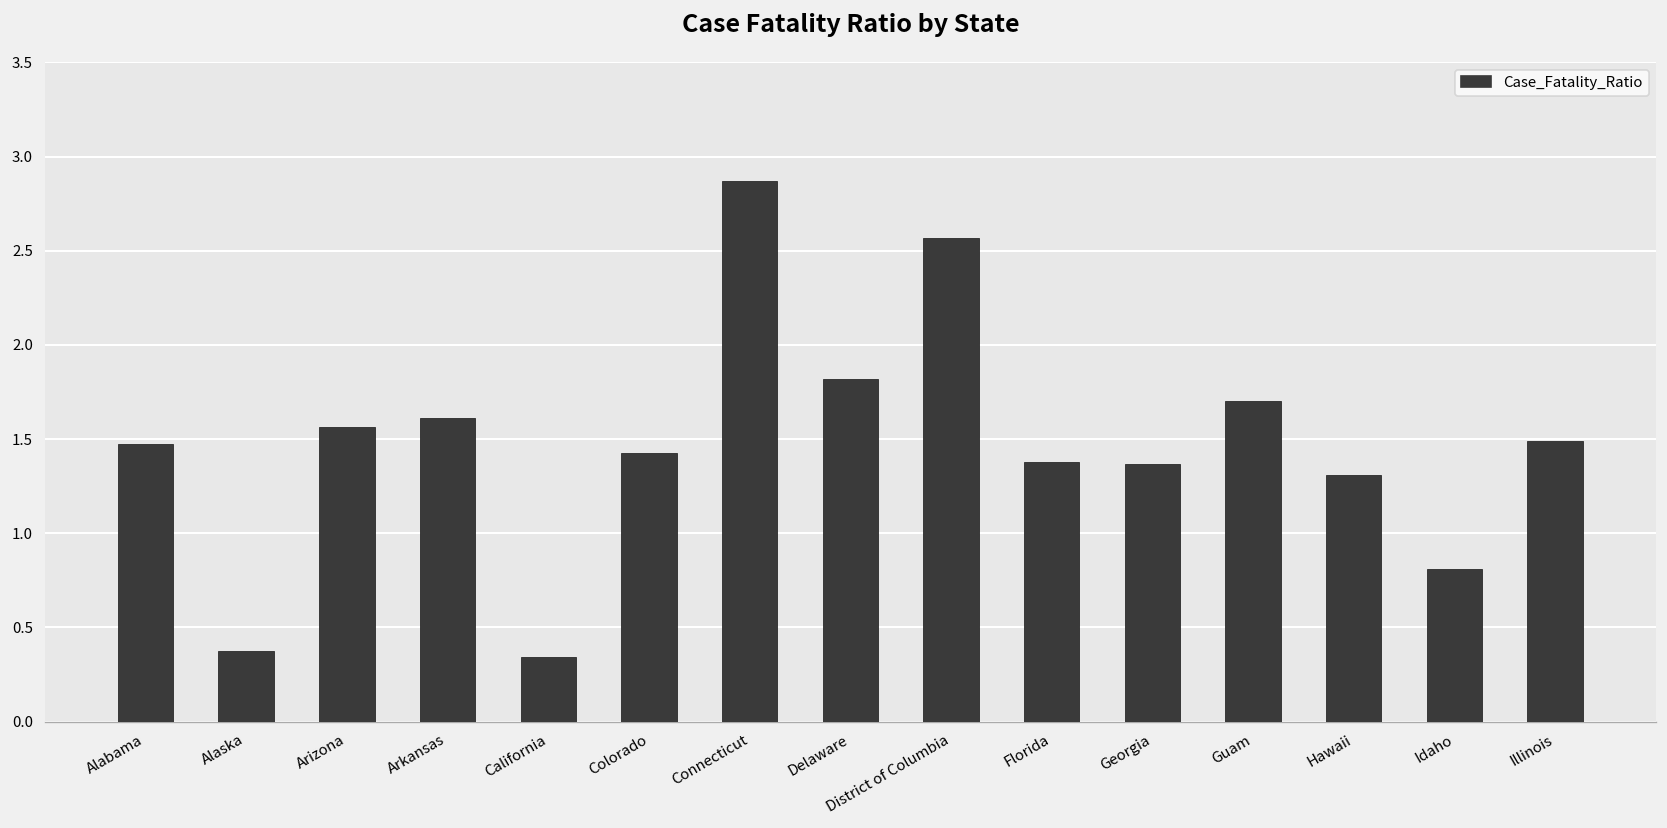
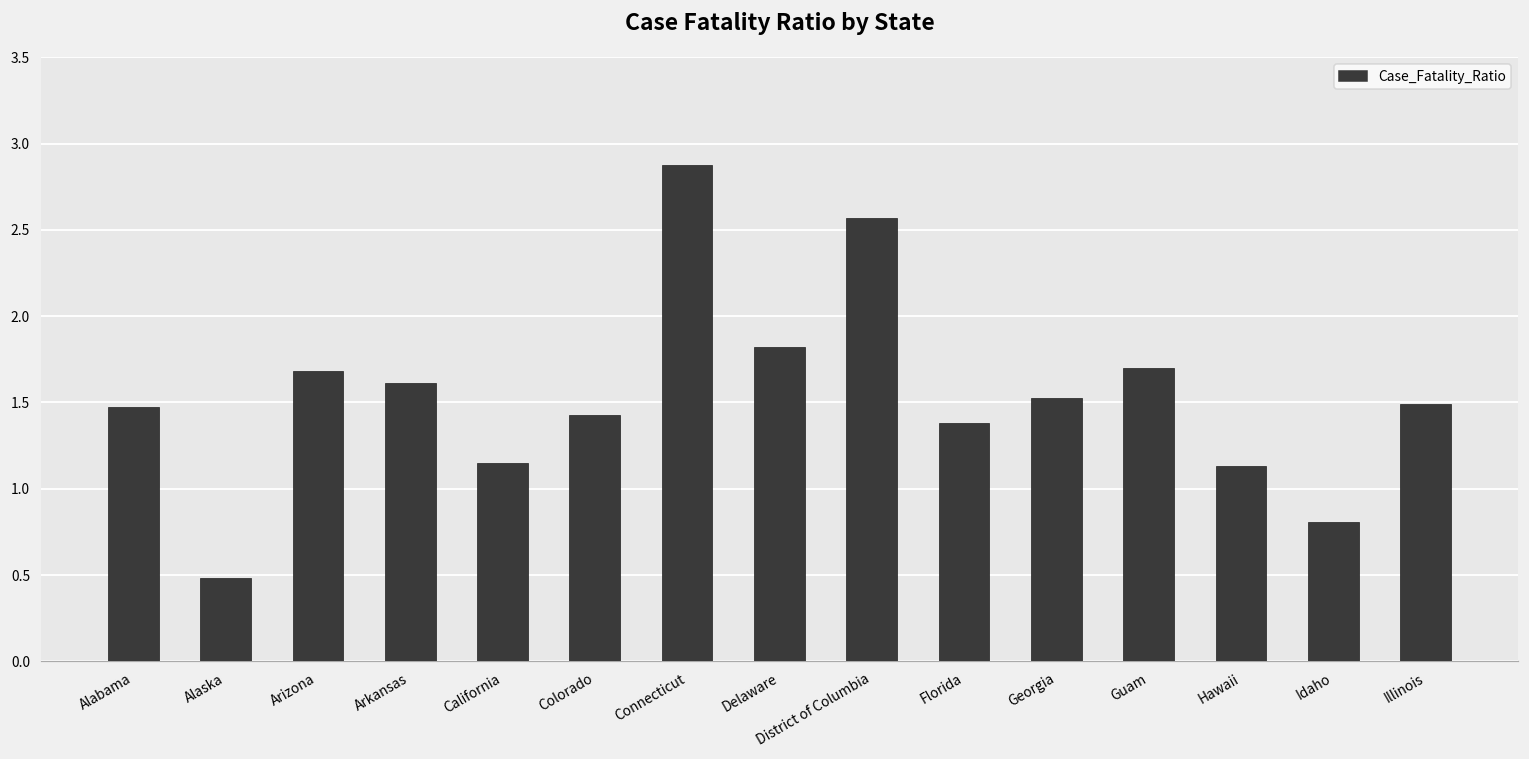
Alaska: 0.37 -> 0.48
Arizona: 1.56 -> 1.68
California: 0.34 -> 1.15
Georgia: 1.37 -> 1.53
Hawaii: 1.31 -> 1.13
